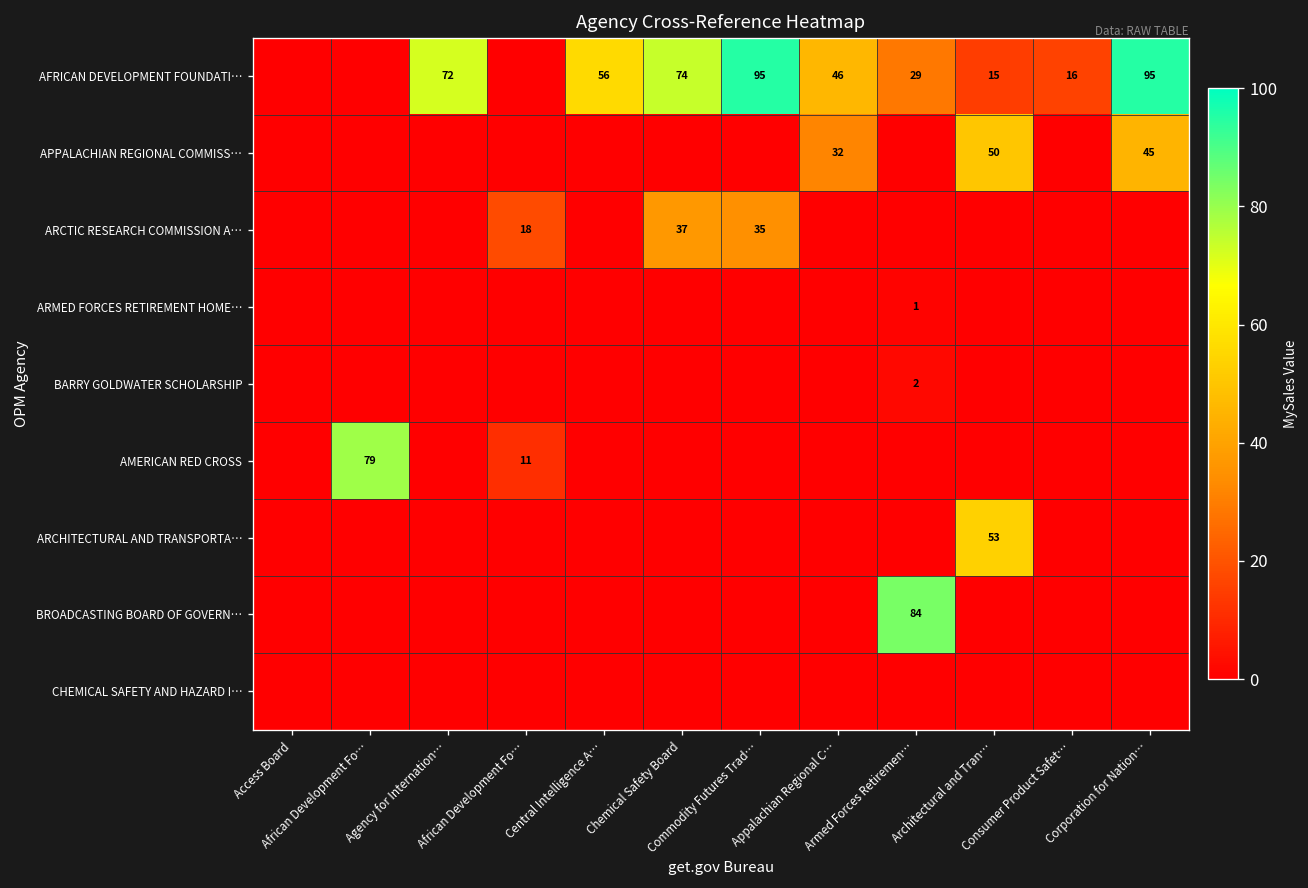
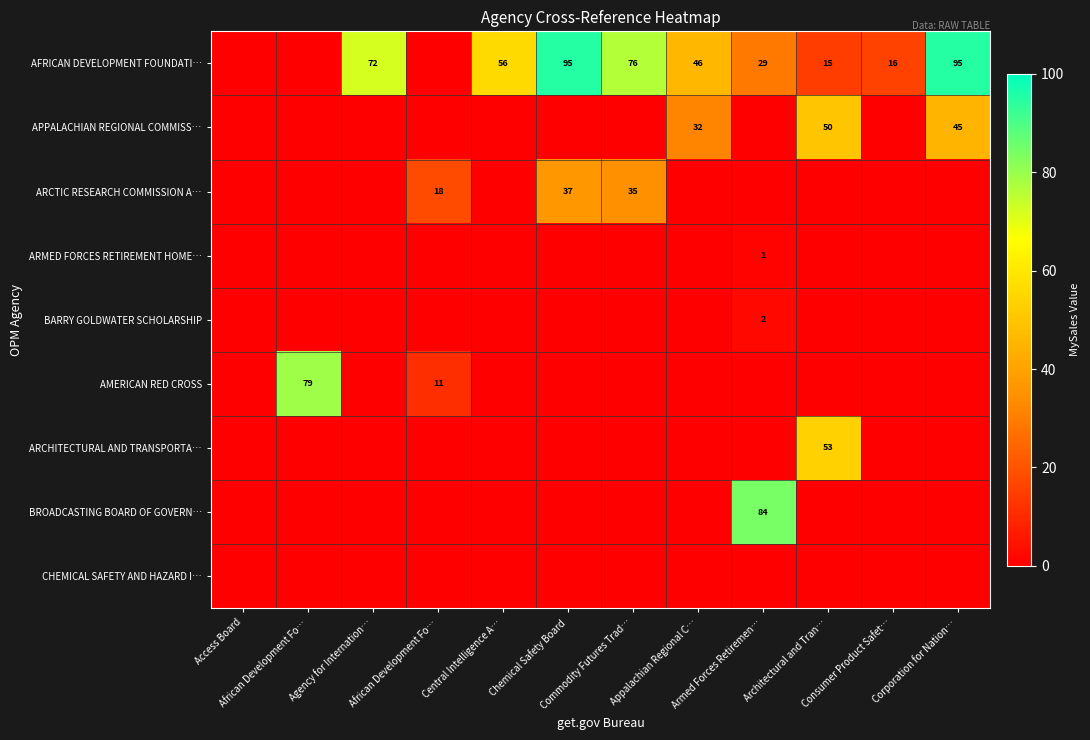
AFRICAN DEVELOPMENT FOUNDATI…, Chemical Safety Board: 74 -> 95
AFRICAN DEVELOPMENT FOUNDATI…, Commodity Futures Trad…: 95 -> 76
